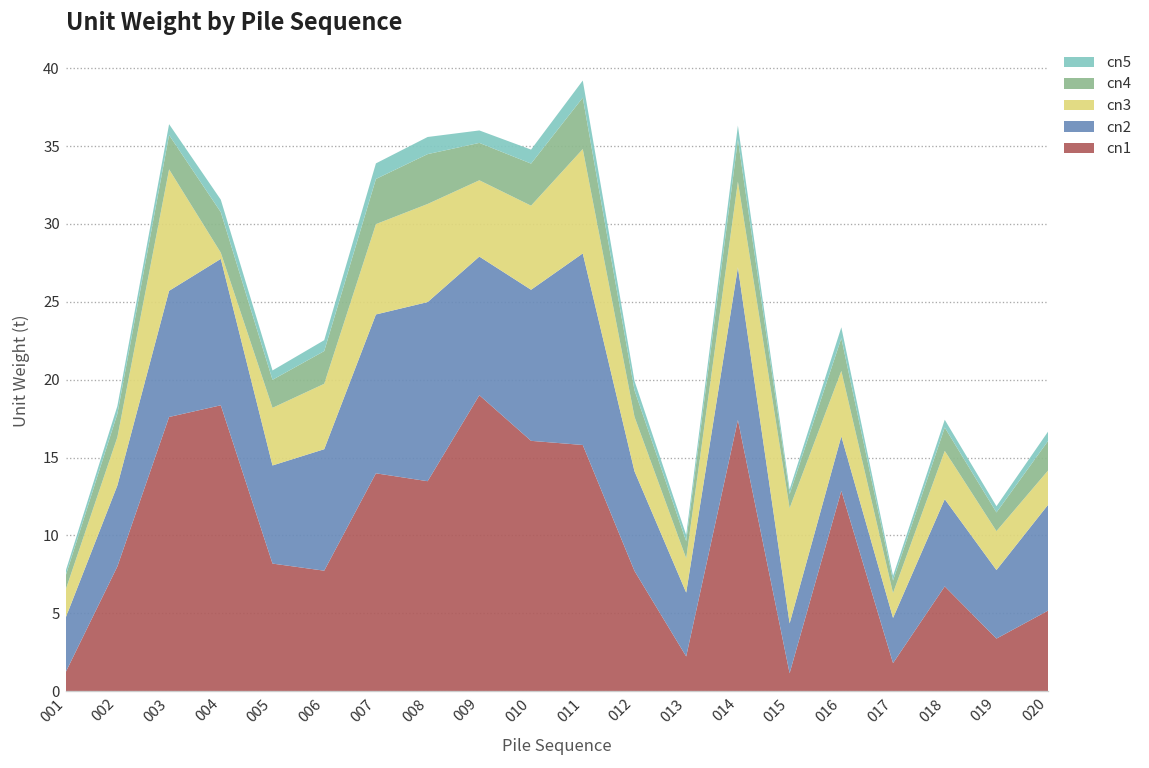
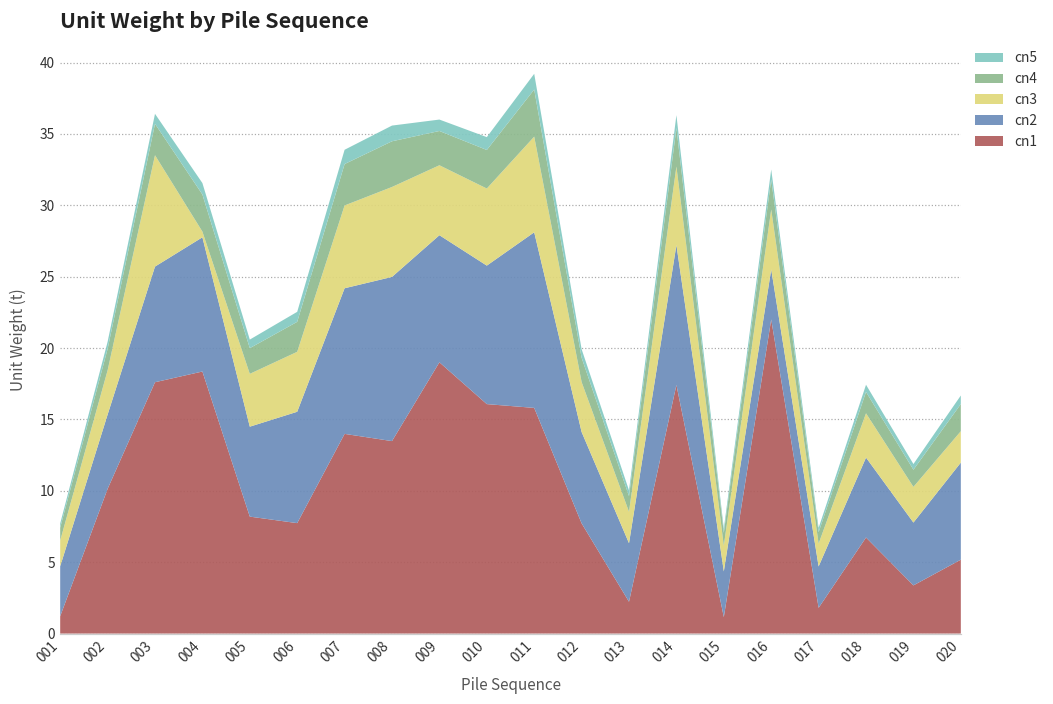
cn1, 002: 8.0 -> 10.1
cn3, 015: 7.4 -> 1.8
cn1, 016: 12.9 -> 22.0
